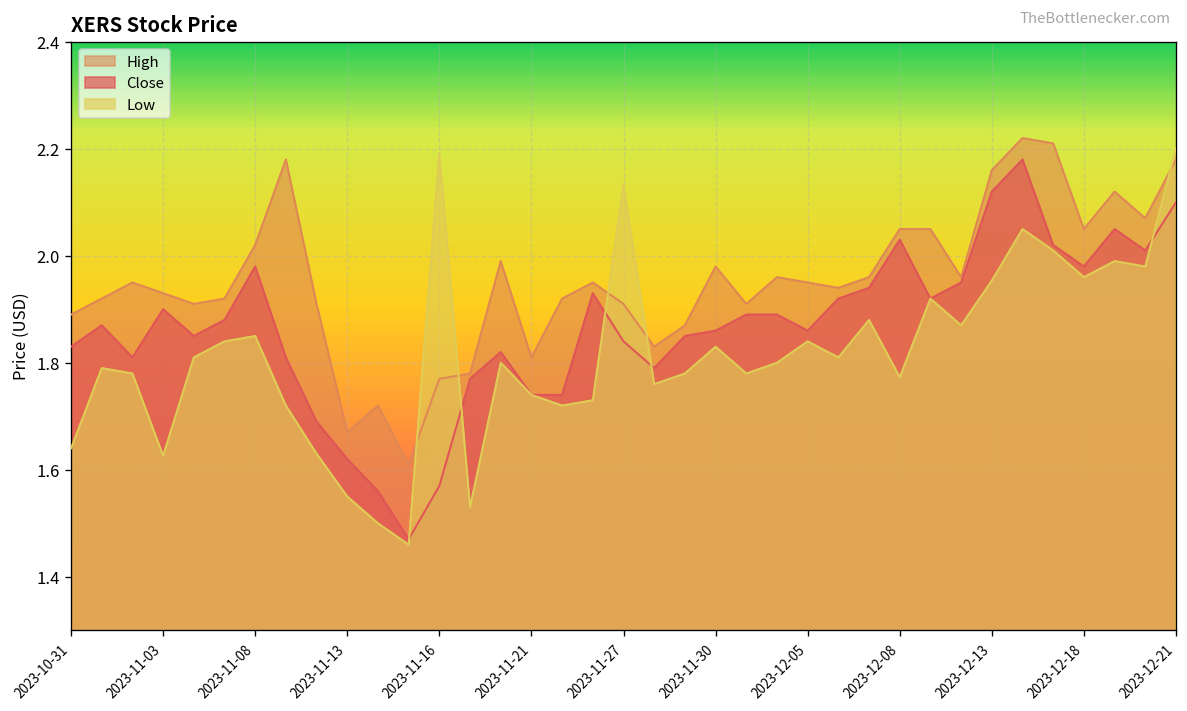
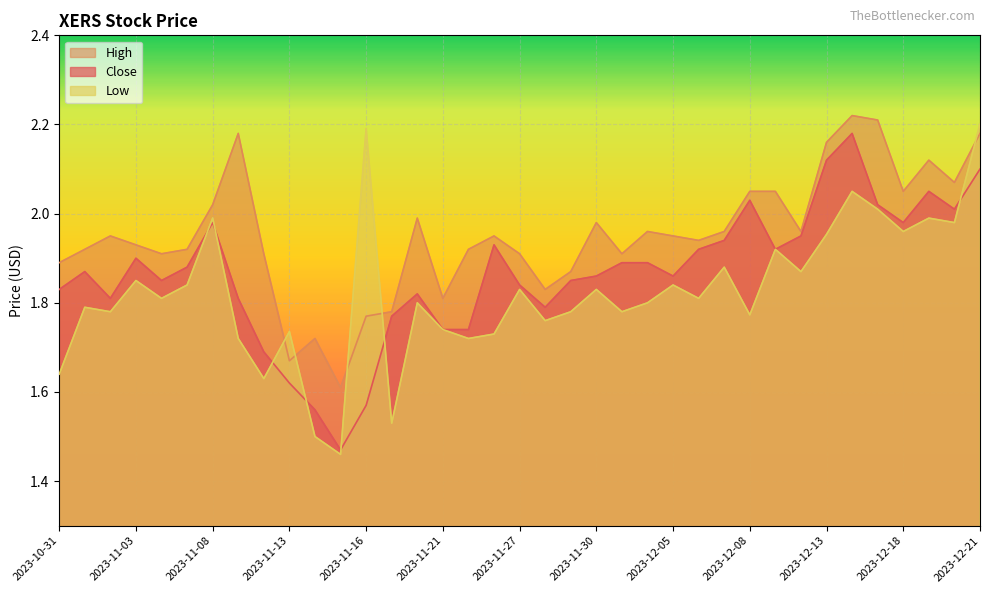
Low, 2023-11-03: 1.63 -> 1.85
Low, 2023-11-08: 1.85 -> 1.99
Low, 2023-11-13: 1.55 -> 1.74
Low, 2023-11-27: 2.13 -> 1.83
